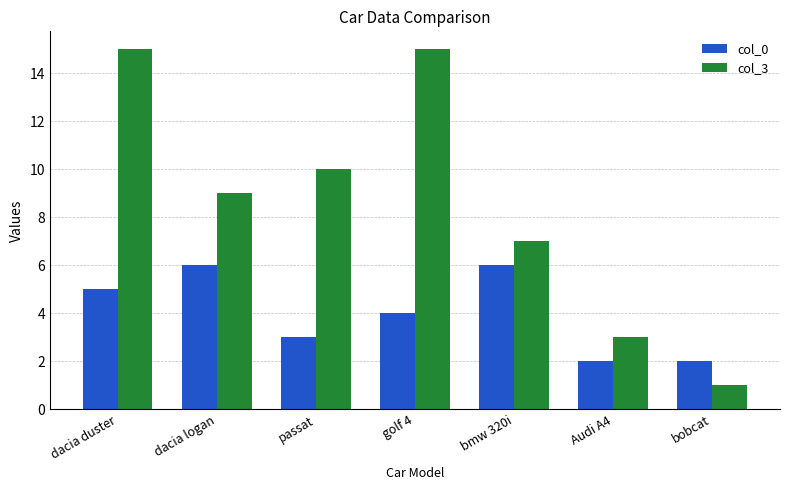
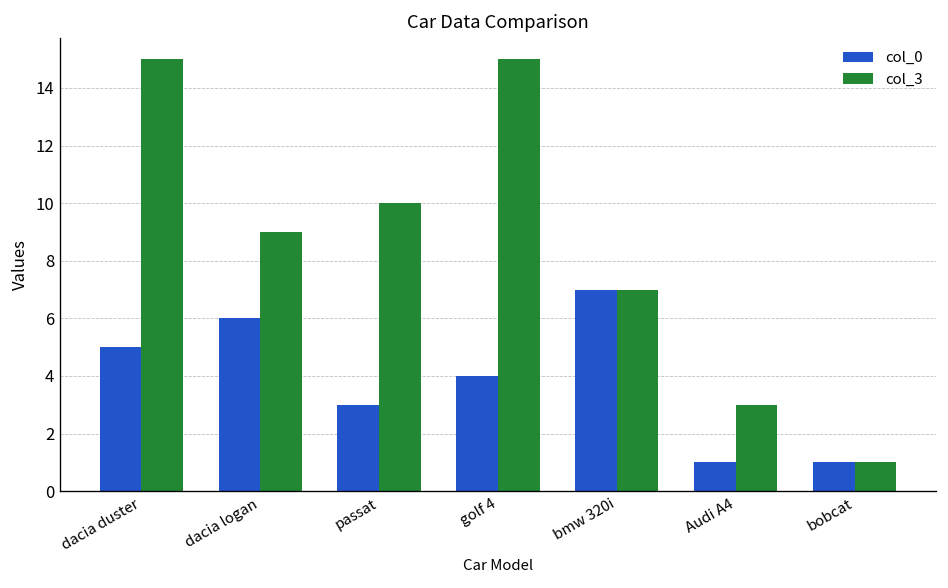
col_0, bmw 320i: 6 -> 7
col_0, Audi A4: 2 -> 1
col_0, bobcat: 2 -> 1
